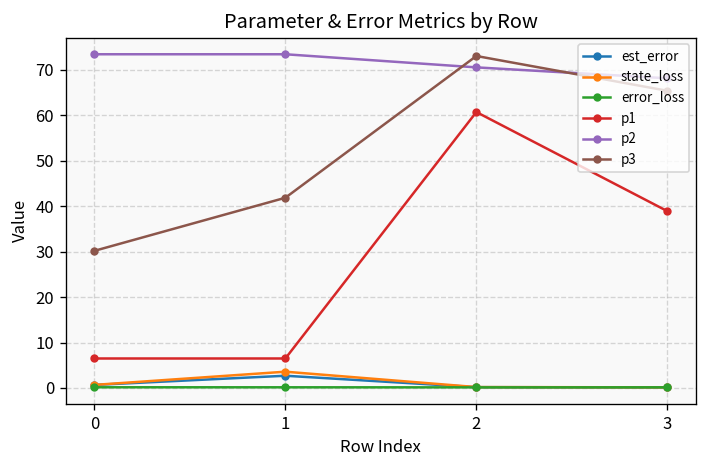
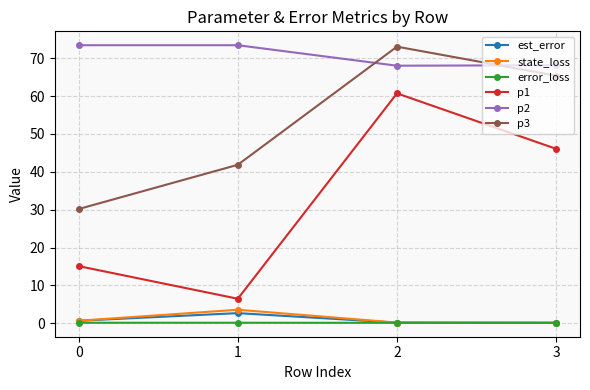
p1, 0: 6 -> 15
p2, 2: 71 -> 68
p1, 3: 39 -> 46
